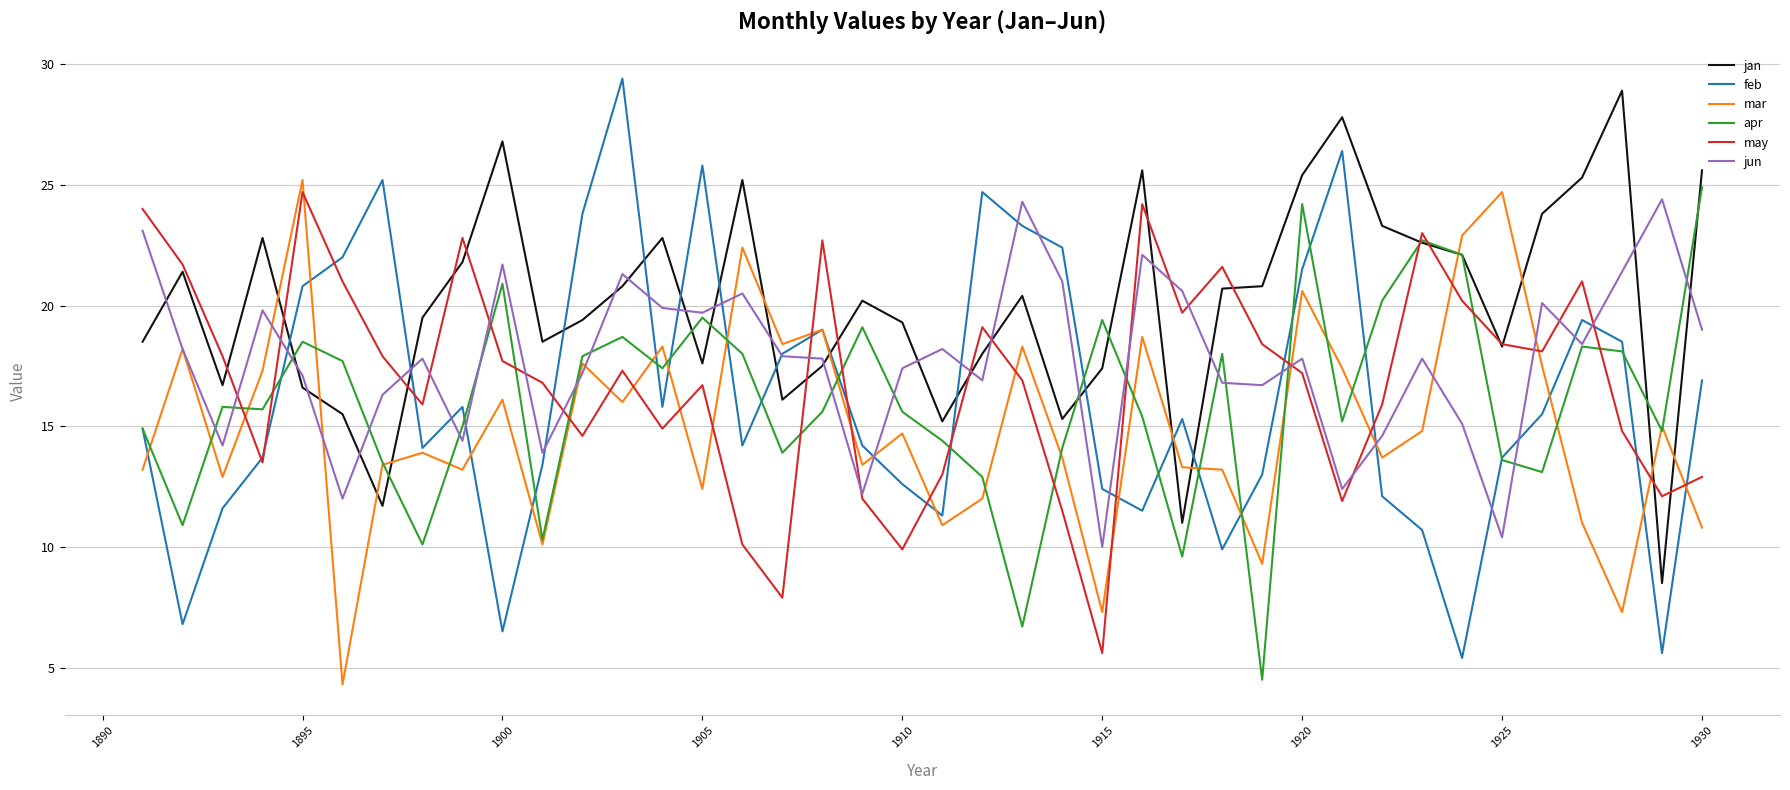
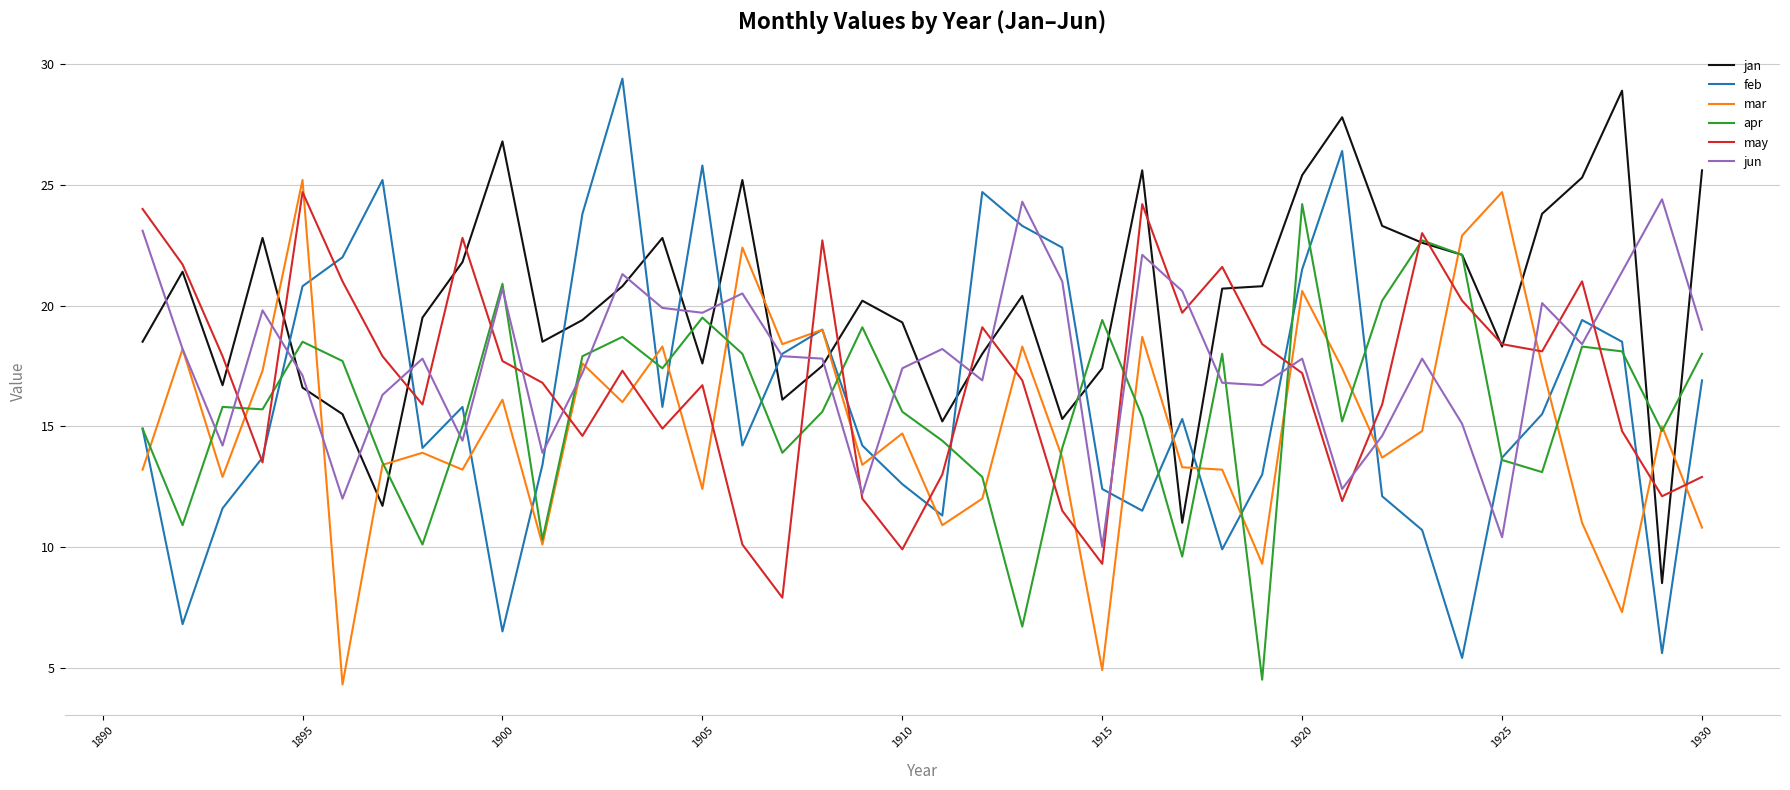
jun, 1900: 21.7 -> 20.7
mar, 1915: 7.3 -> 4.9
may, 1915: 5.6 -> 9.3
apr, 1930: 24.9 -> 18.0
